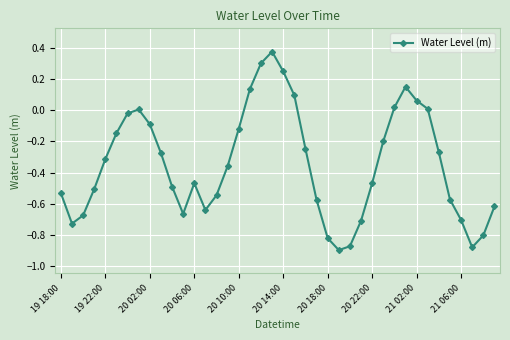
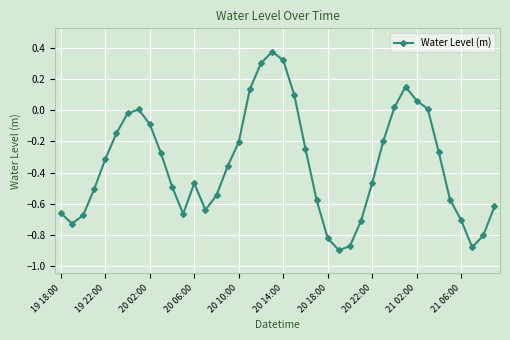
19 18:00: -0.53 -> -0.66
20 10:00: -0.12 -> -0.20
20 14:00: 0.25 -> 0.32
